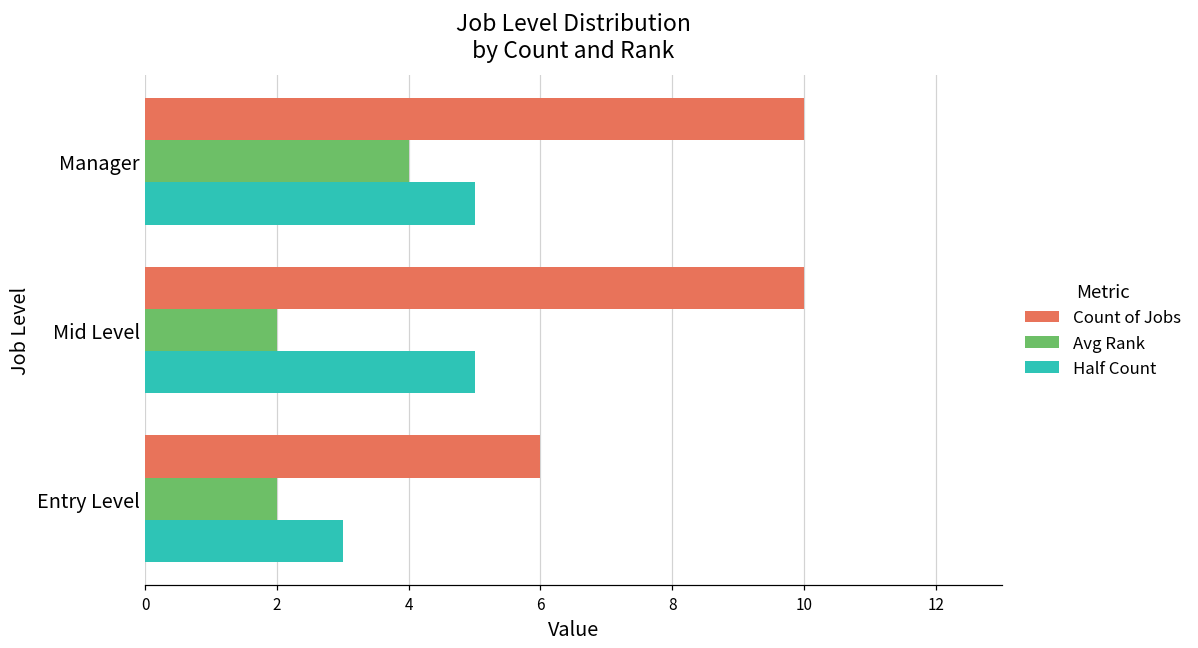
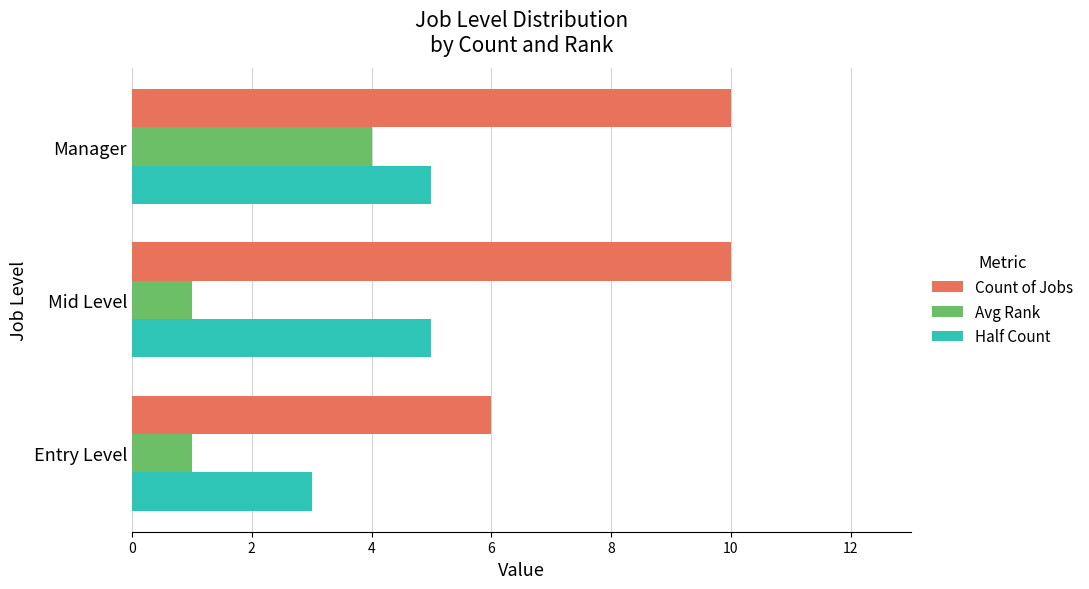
Avg Rank, Mid Level: 2 -> 1
Avg Rank, Entry Level: 2 -> 1
